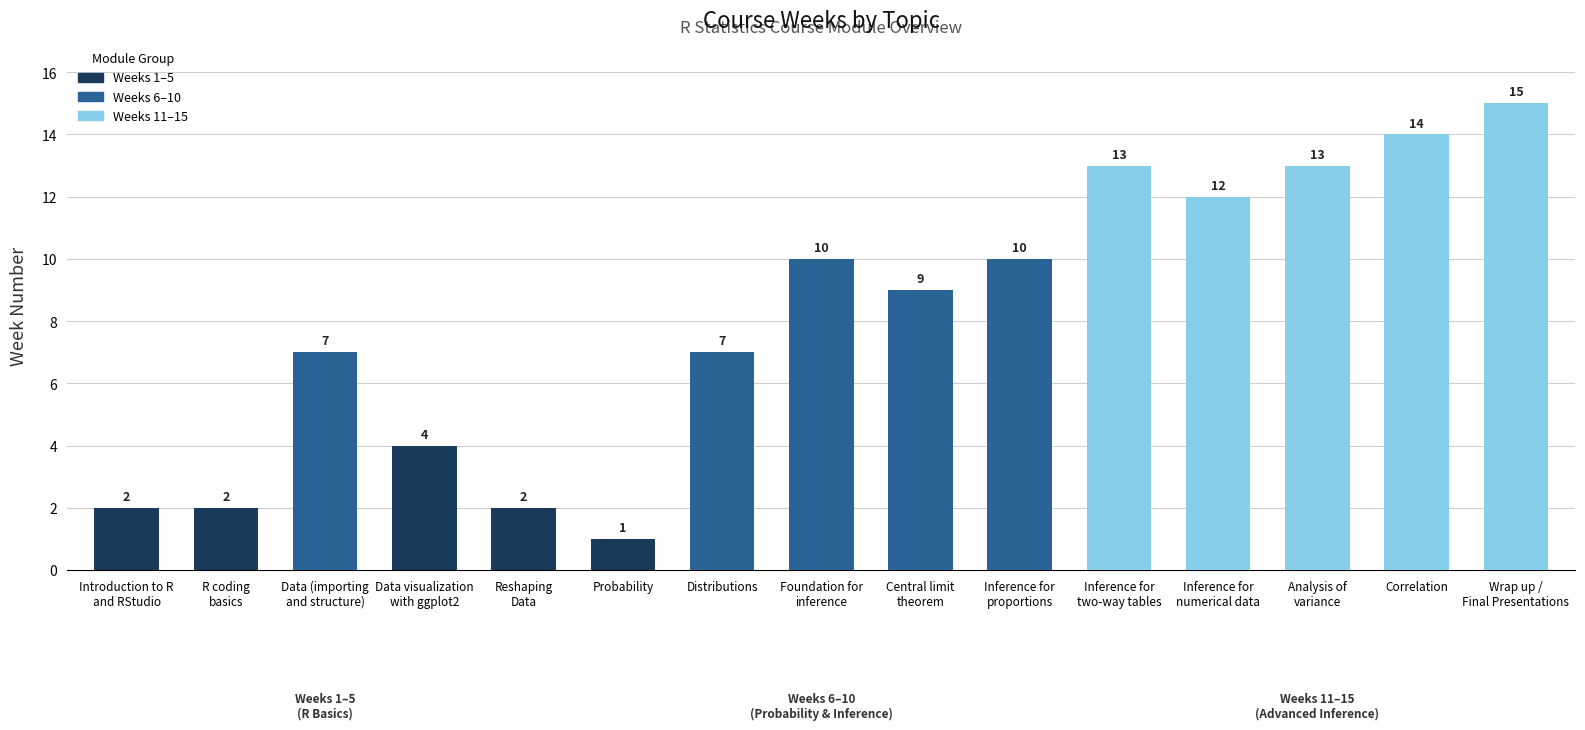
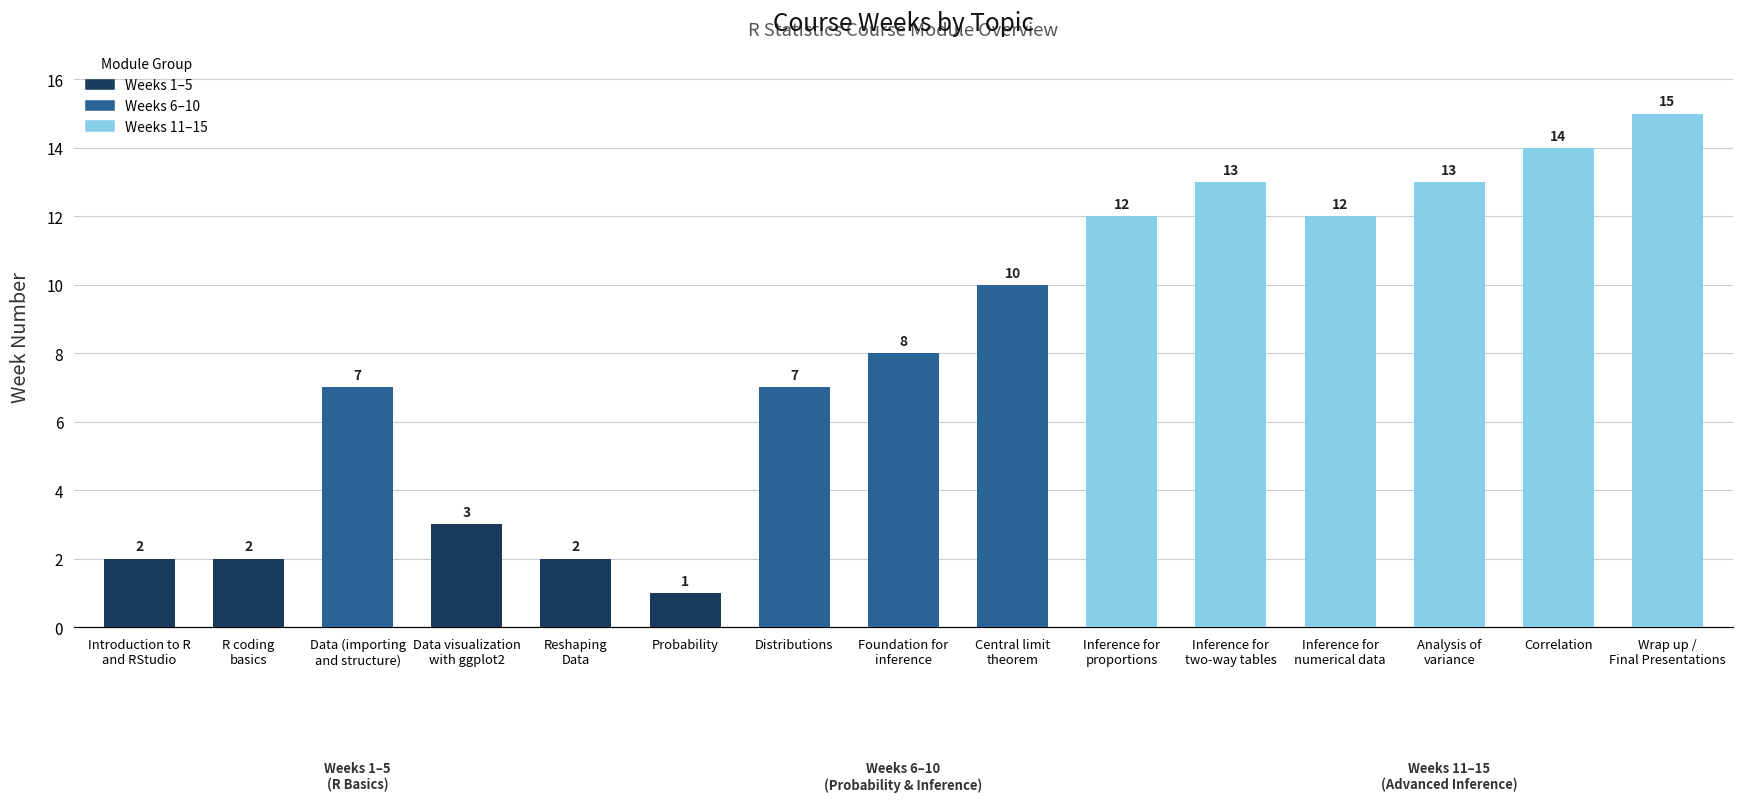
Data visualization with ggplot2: 4 -> 3
Foundation for inference: 10 -> 8
Central limit theorem: 9 -> 10
Inference for proportions: 10 -> 12
